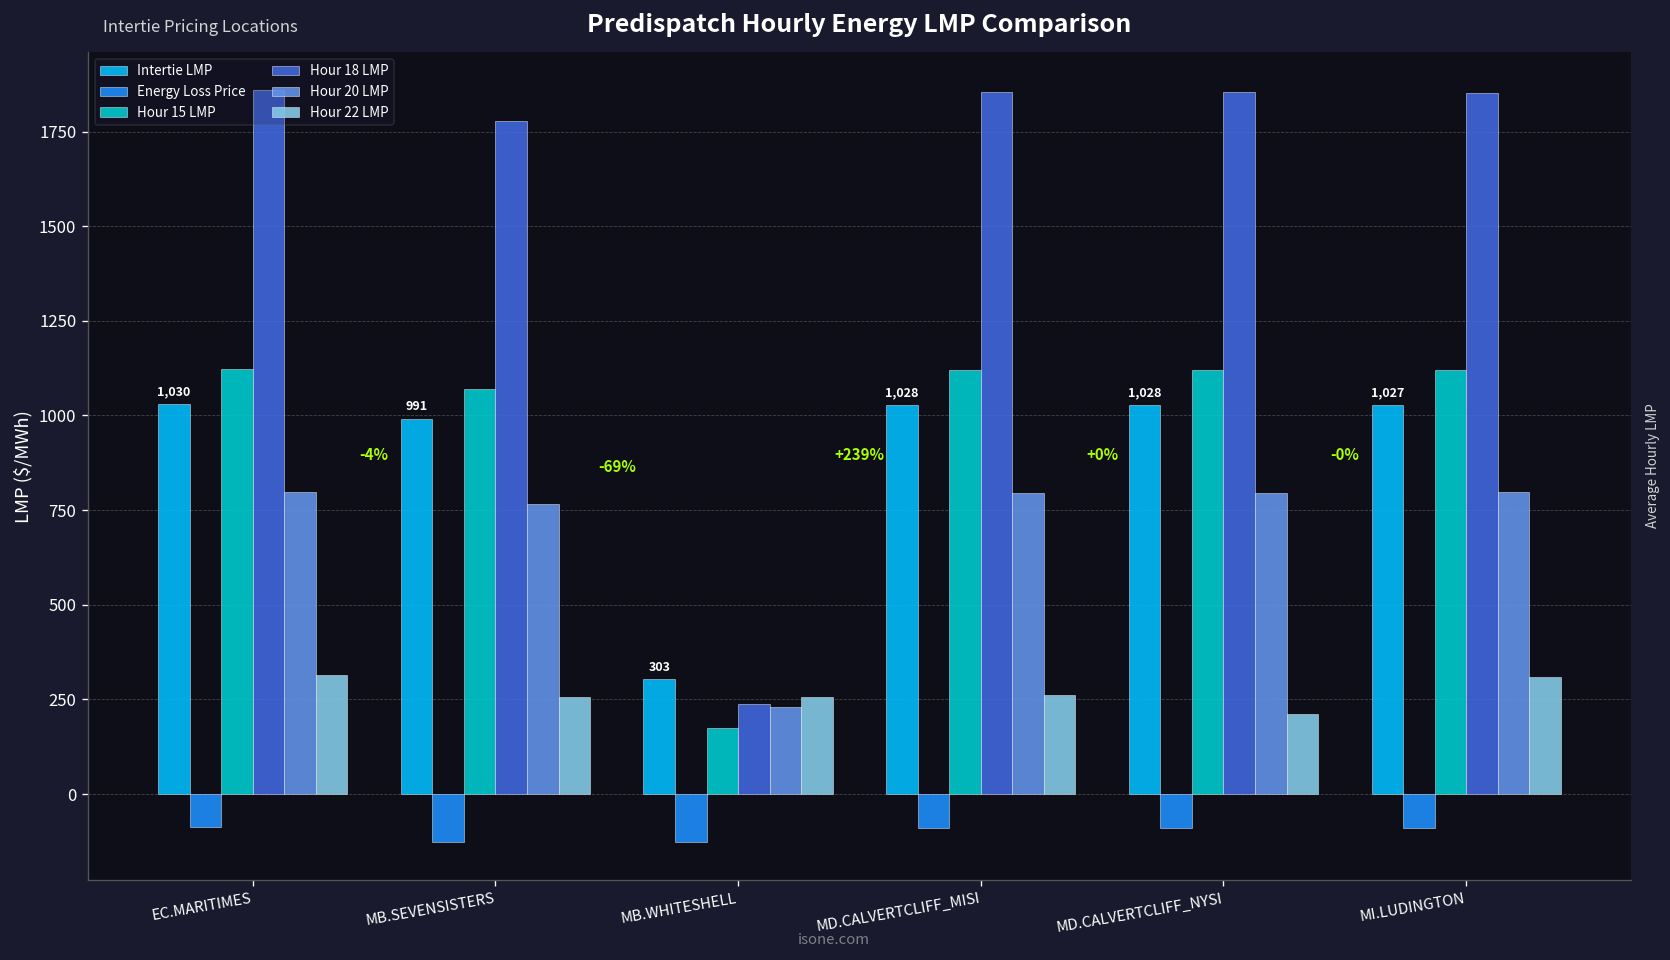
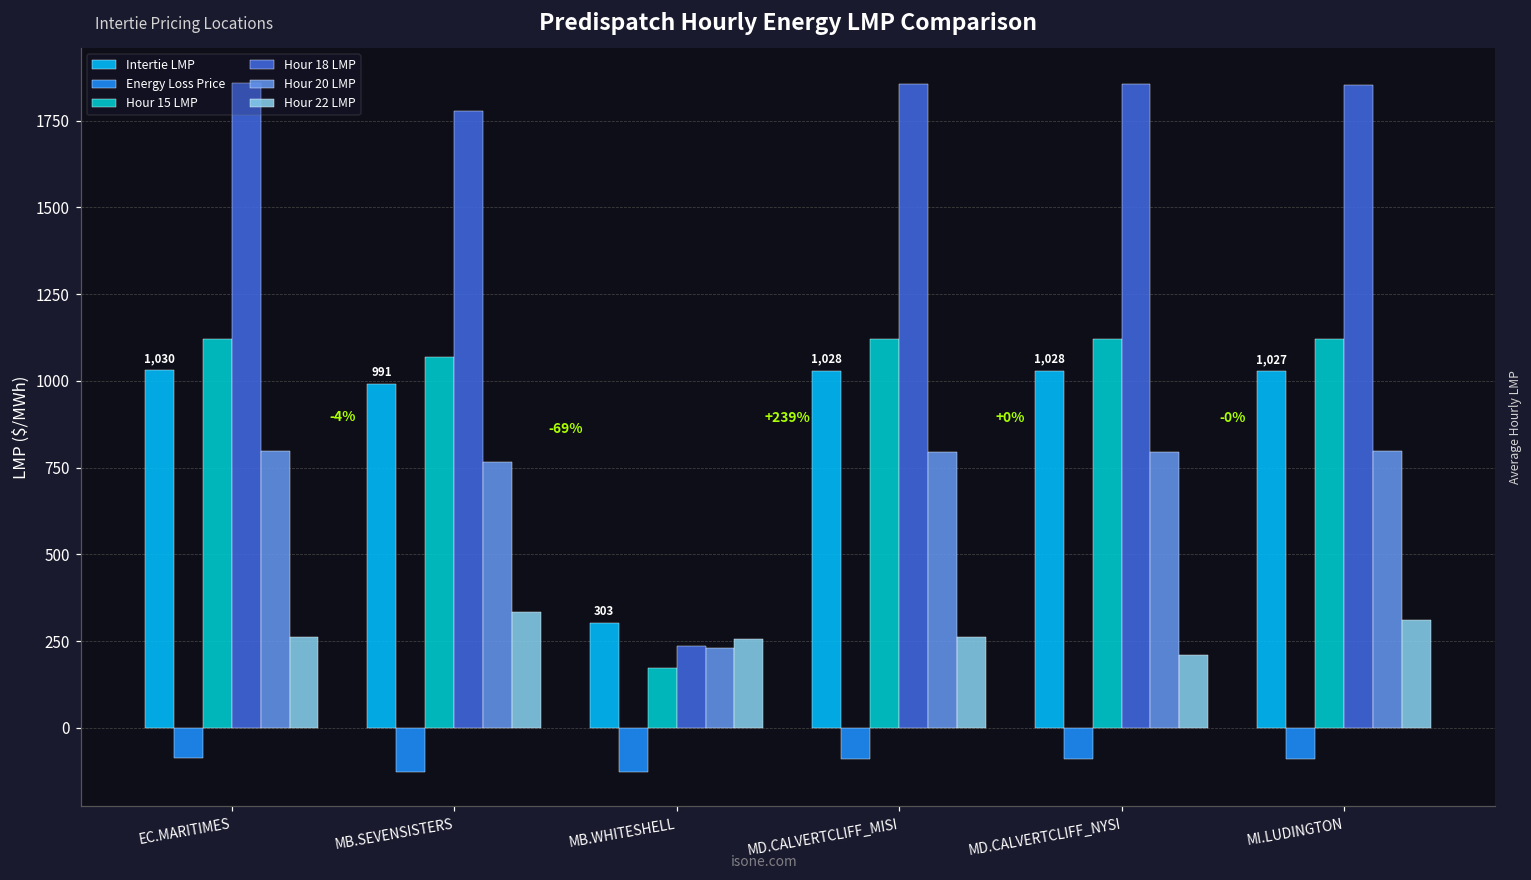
Hour 22 LMP, EC.MARITIMES: 310 -> 260
Hour 22 LMP, MB.SEVENSISTERS: 260 -> 330
